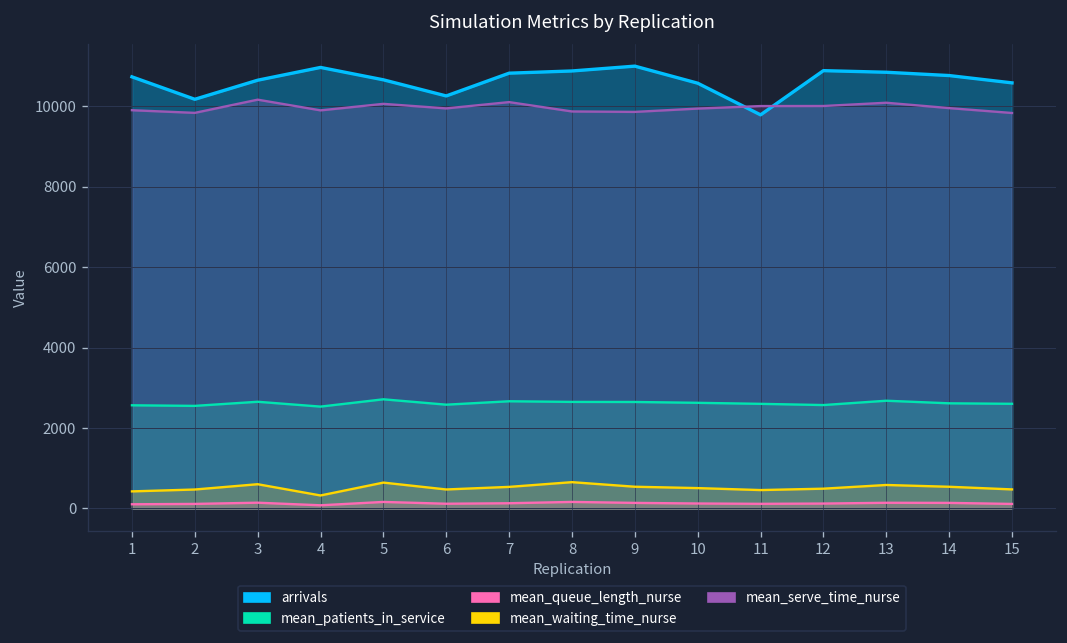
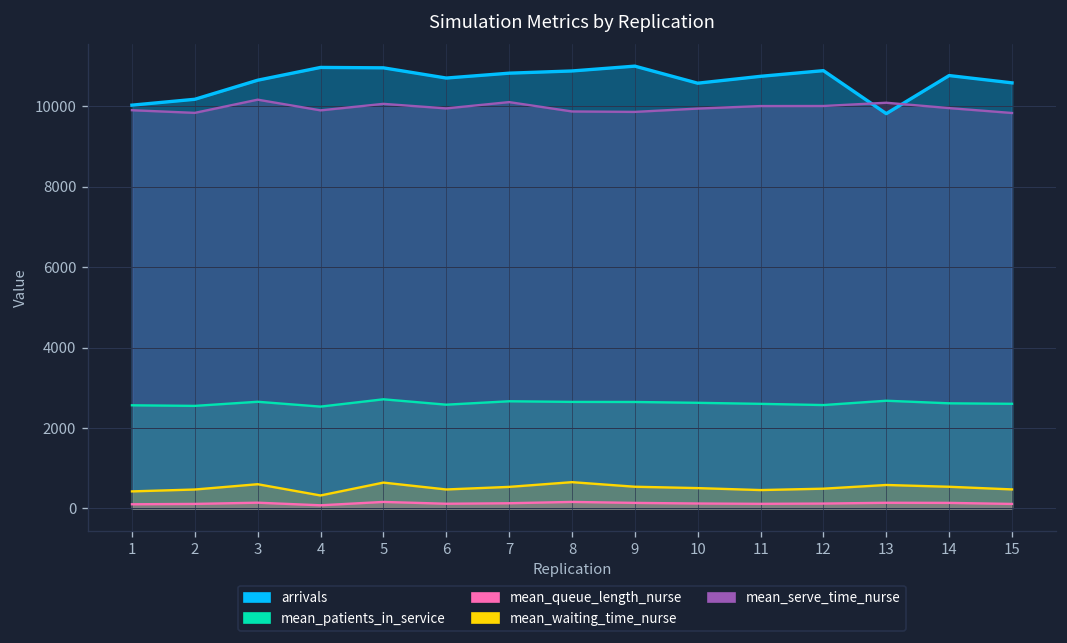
arrivals, 1: 10700 -> 10000
arrivals, 5: 10700 -> 11000
arrivals, 6: 10300 -> 10700
arrivals, 11: 9800 -> 10700
arrivals, 13: 10800 -> 9800
